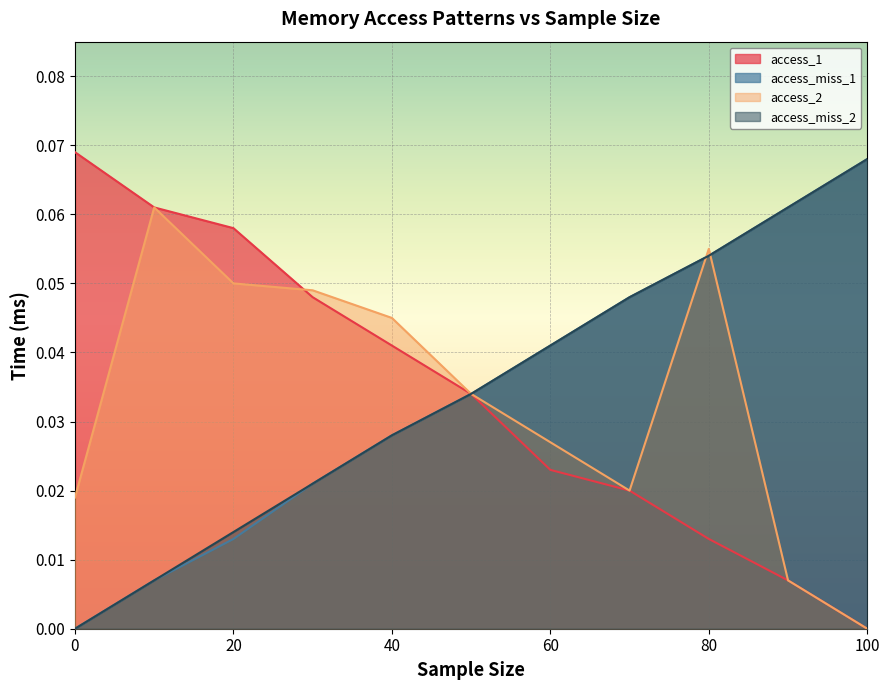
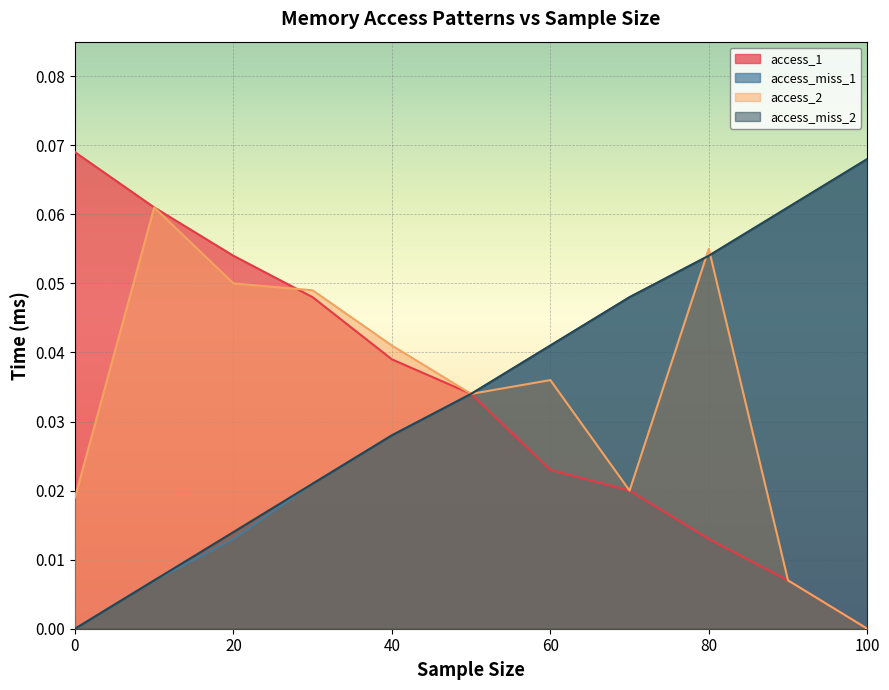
access_1, 20: 0.058 -> 0.054
access_1, 40: 0.041 -> 0.039
access_2, 40: 0.045 -> 0.041
access_2, 60: 0.027 -> 0.036
